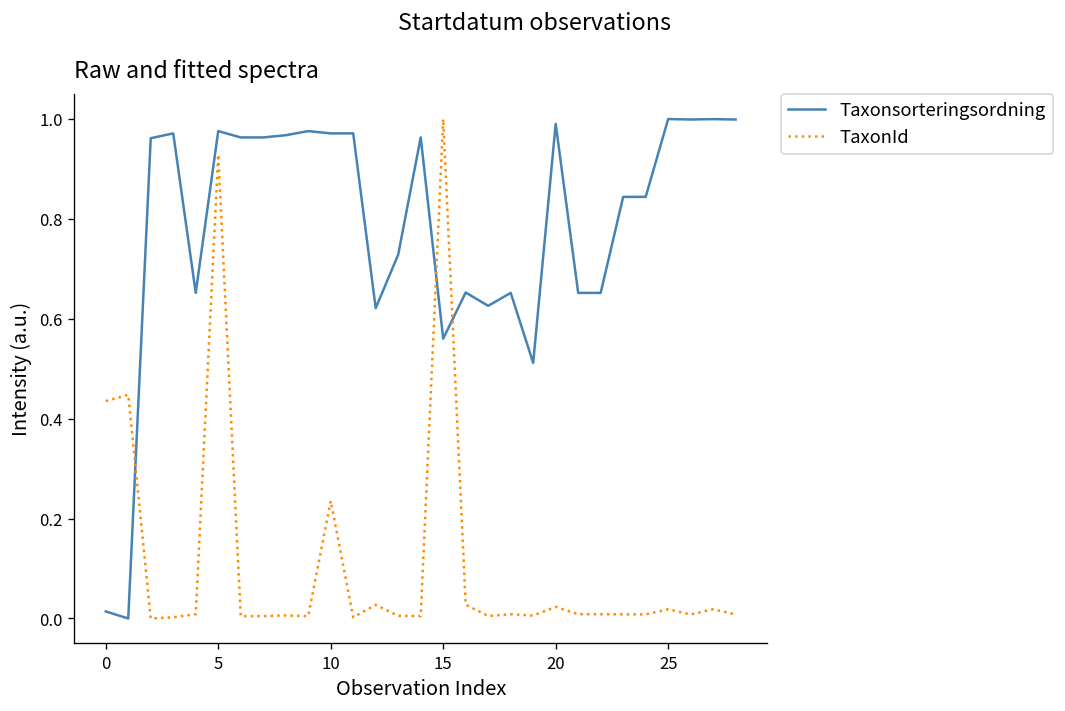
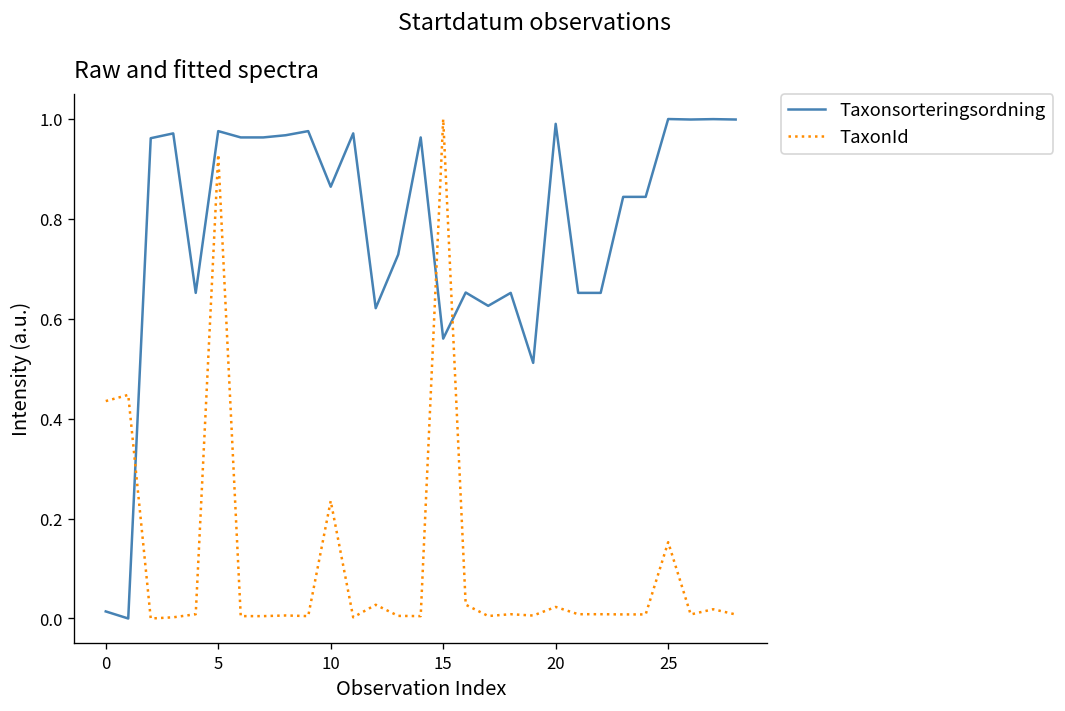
Taxonsorteringsordning, 10: 0.97 -> 0.86
TaxonId, 25: 0.02 -> 0.15
